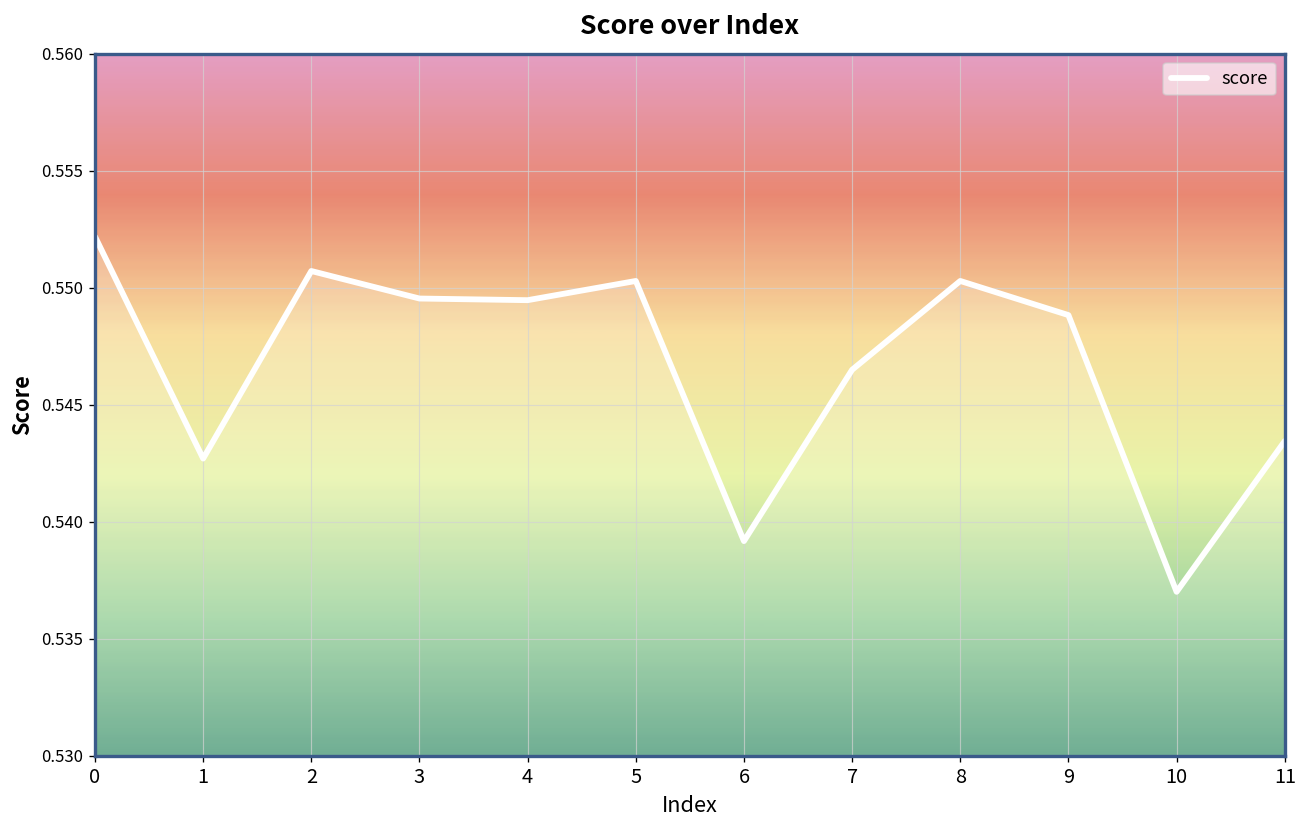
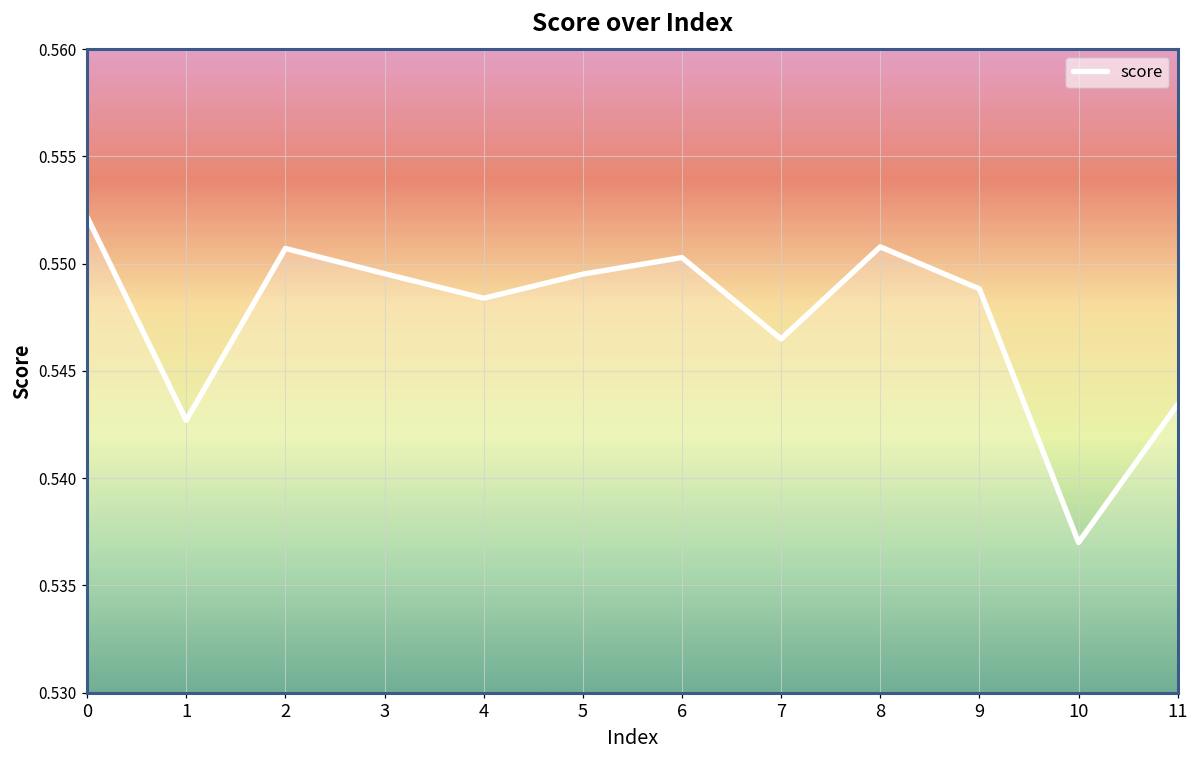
4: 0.5495 -> 0.5484
5: 0.5503 -> 0.5495
6: 0.5392 -> 0.5503
8: 0.5503 -> 0.5508
